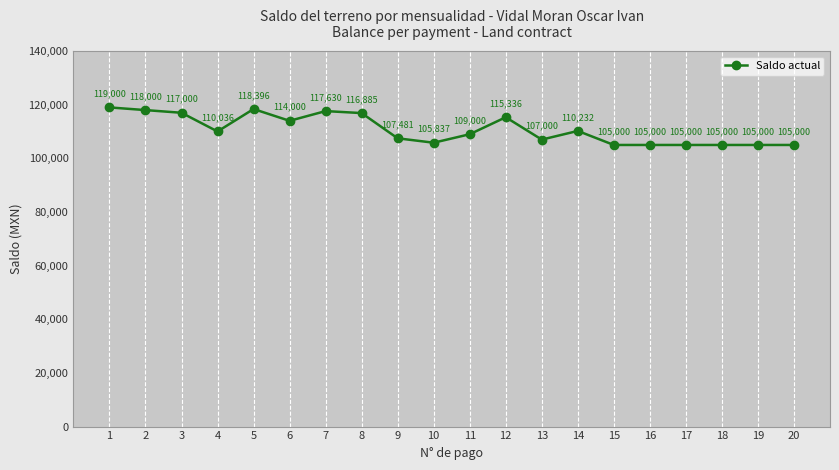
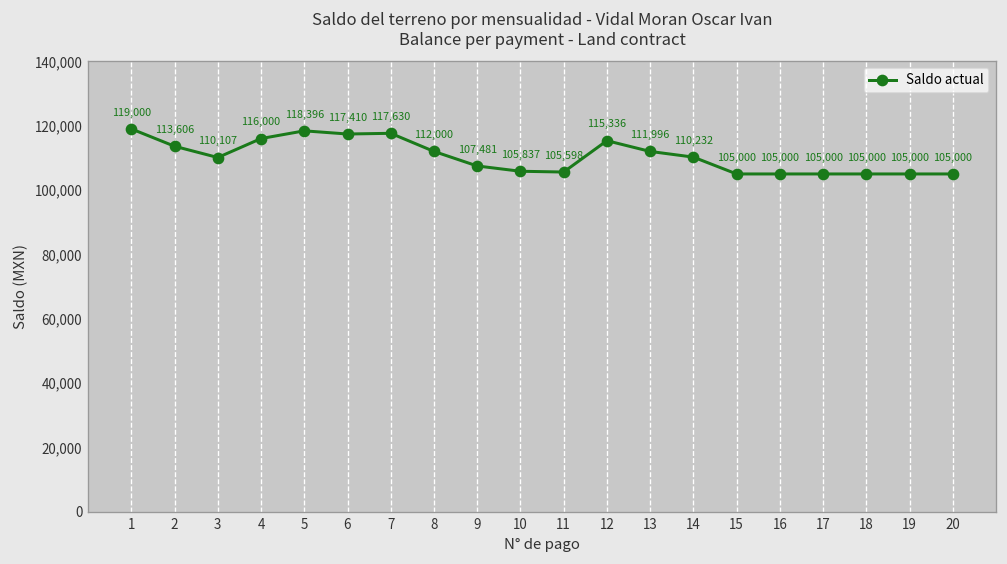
2: 118,000 -> 113,606
3: 117,000 -> 110,107
4: 110,036 -> 116,000
6: 114,000 -> 117,410
8: 116,885 -> 112,000
11: 109,000 -> 105,598
13: 107,000 -> 111,996
